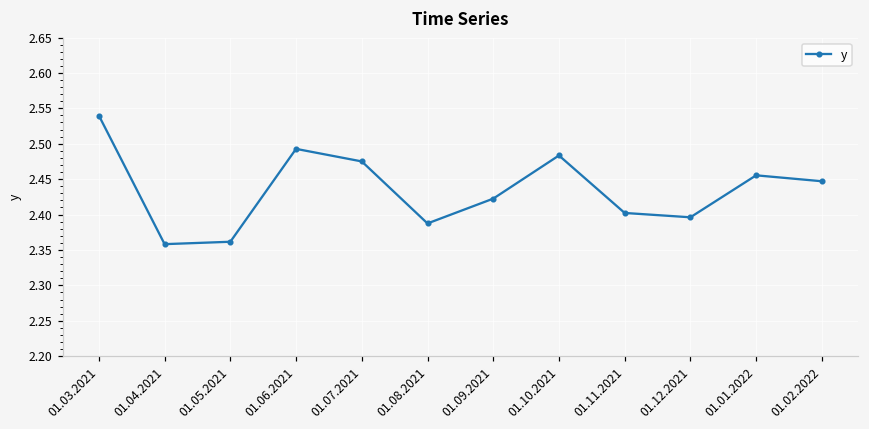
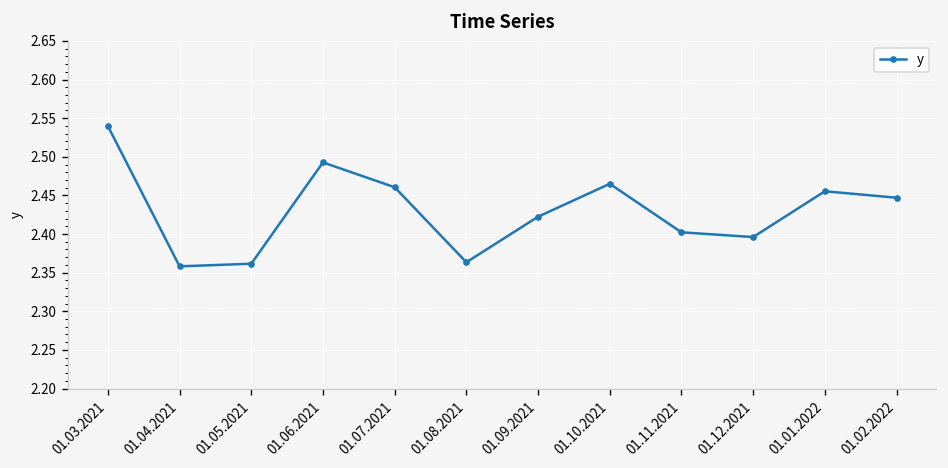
01.07.2021: 2.48 -> 2.46
01.08.2021: 2.39 -> 2.36
01.10.2021: 2.48 -> 2.47
